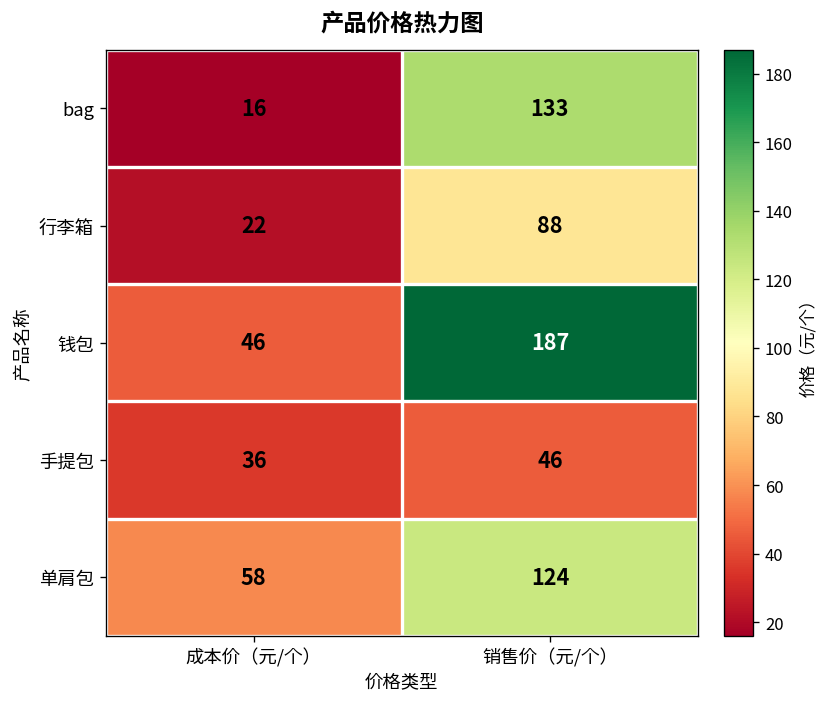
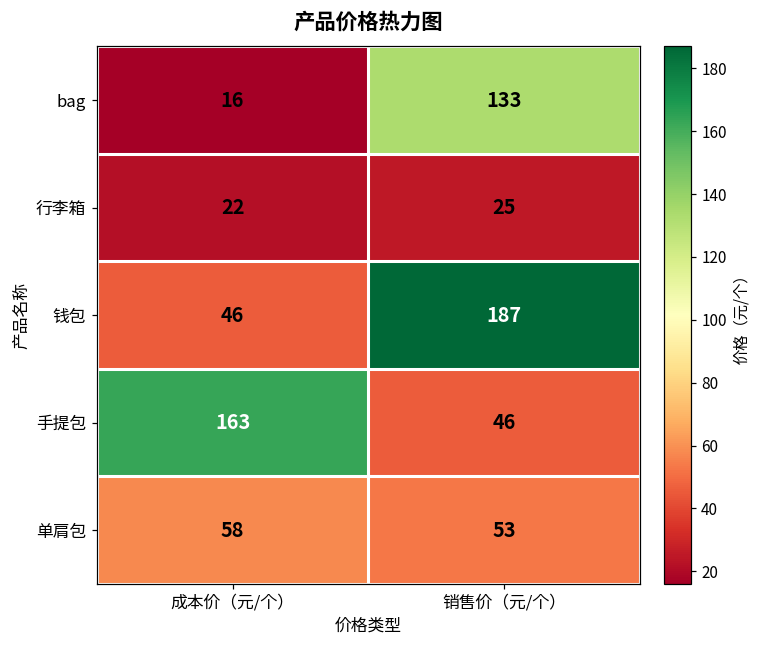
行李箱, 销售价（元/个）: 88 -> 25
手提包, 成本价（元/个）: 36 -> 163
单肩包, 销售价（元/个）: 124 -> 53
